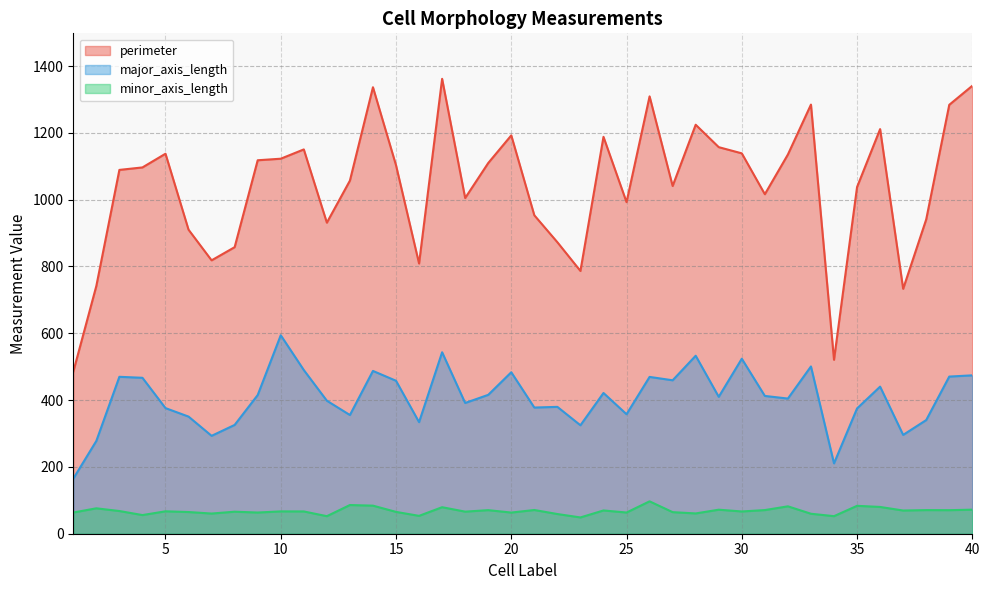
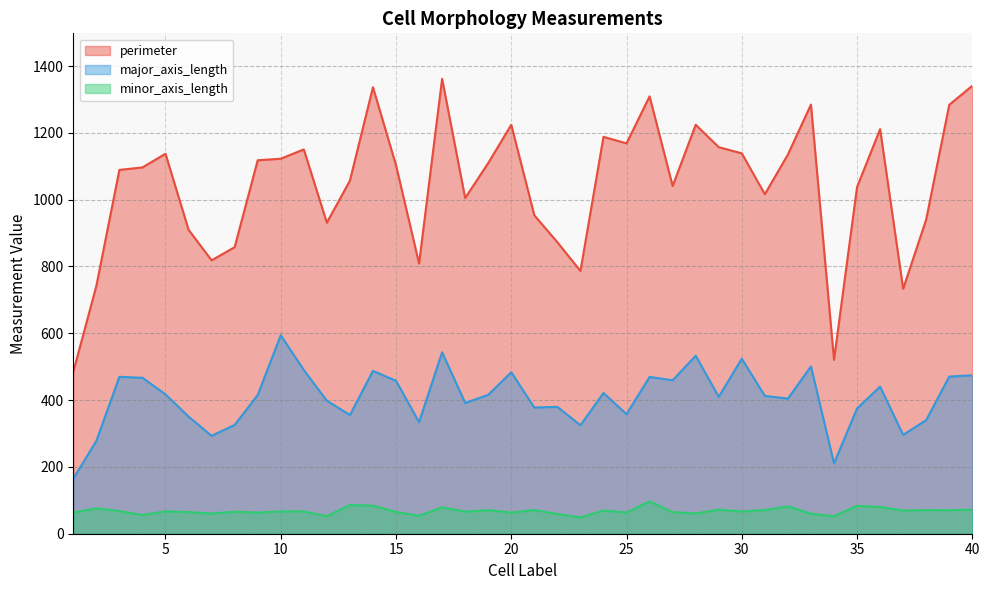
major_axis_length, 5: 380 -> 420
perimeter, 20: 1190 -> 1220
perimeter, 25: 990 -> 1170
